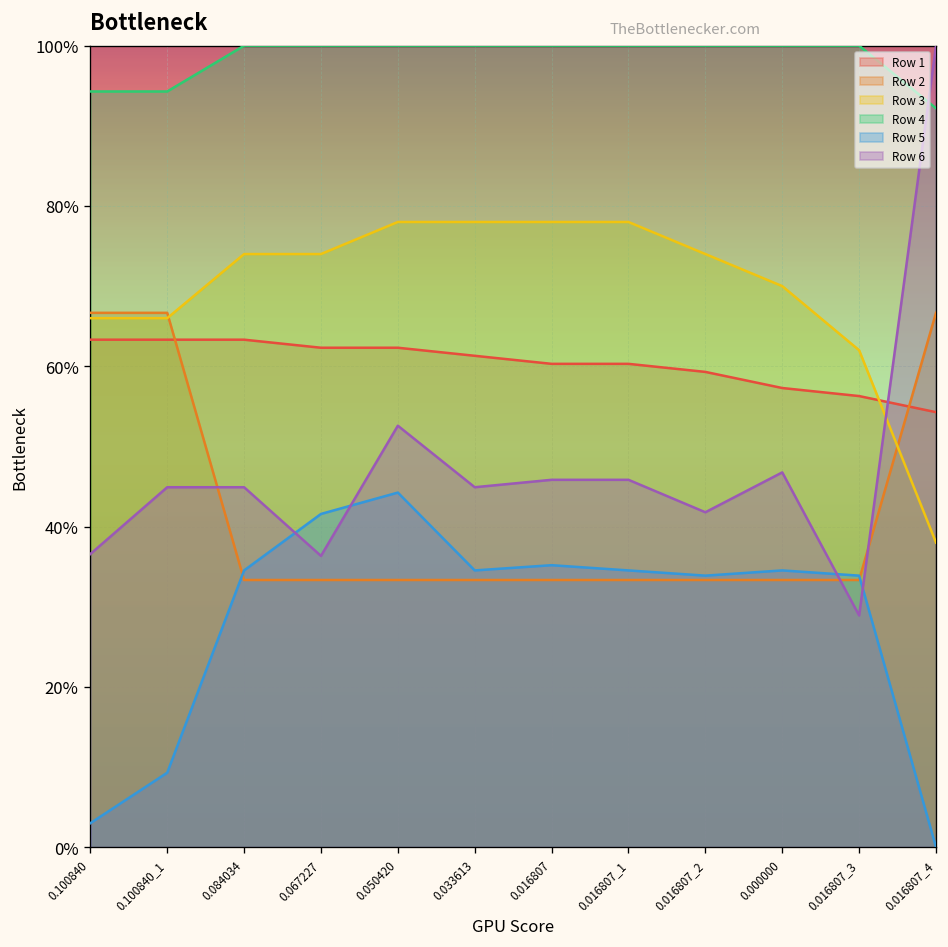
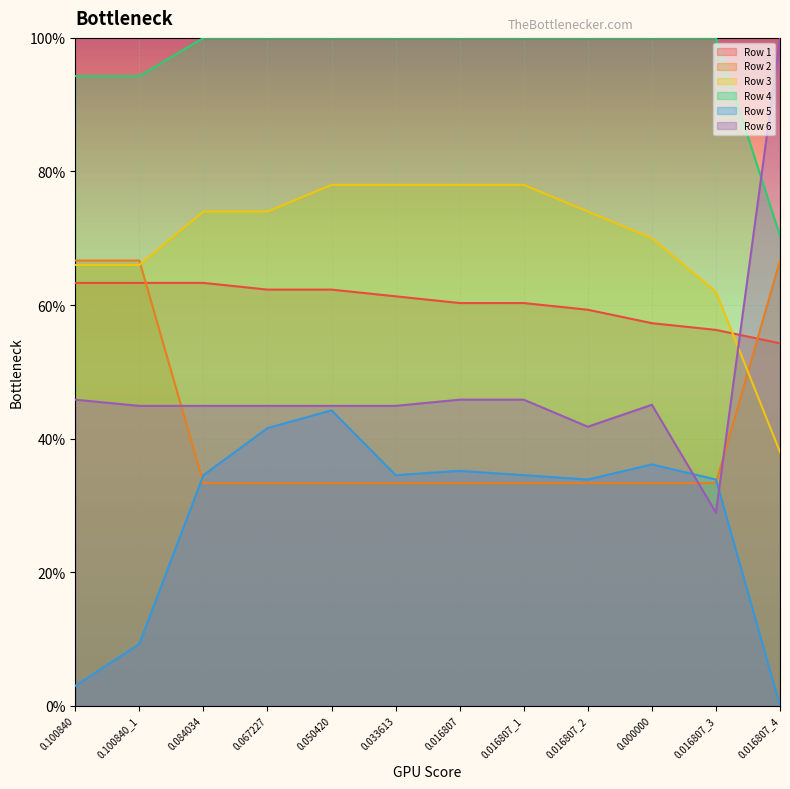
Row 6, 0.100840: 37% -> 46%
Row 6, 0.067227: 36% -> 45%
Row 6, 0.050420: 53% -> 45%
Row 5, 0.000000: 35% -> 36%
Row 6, 0.000000: 47% -> 45%
Row 4, 0.016807_4: 92% -> 70%
